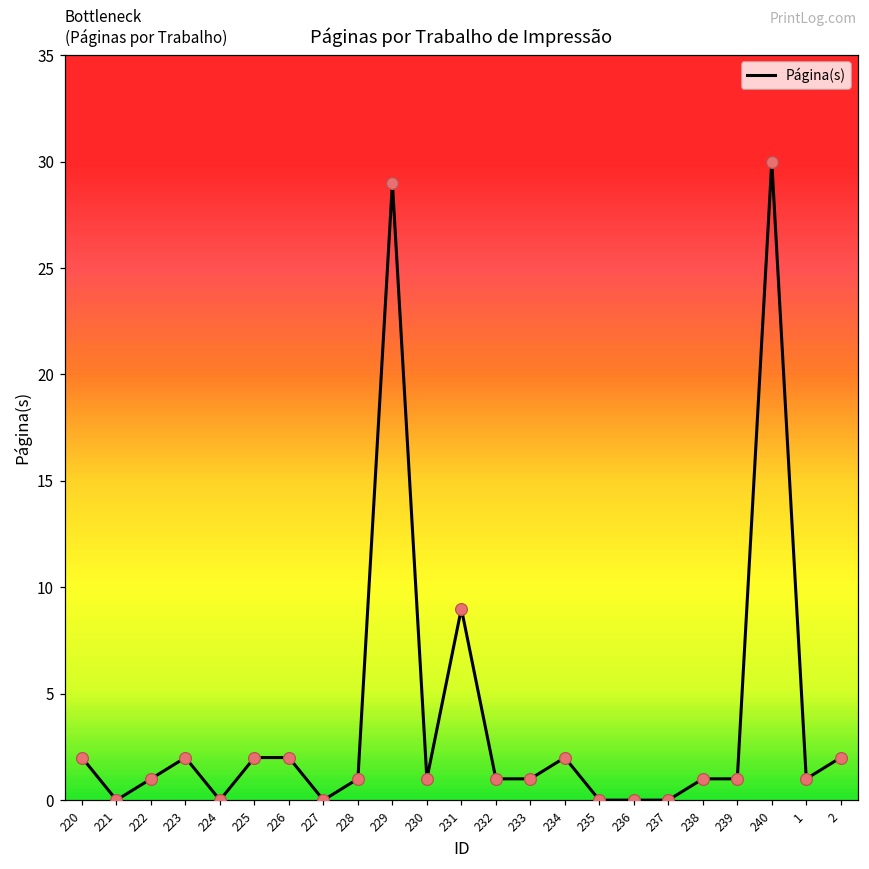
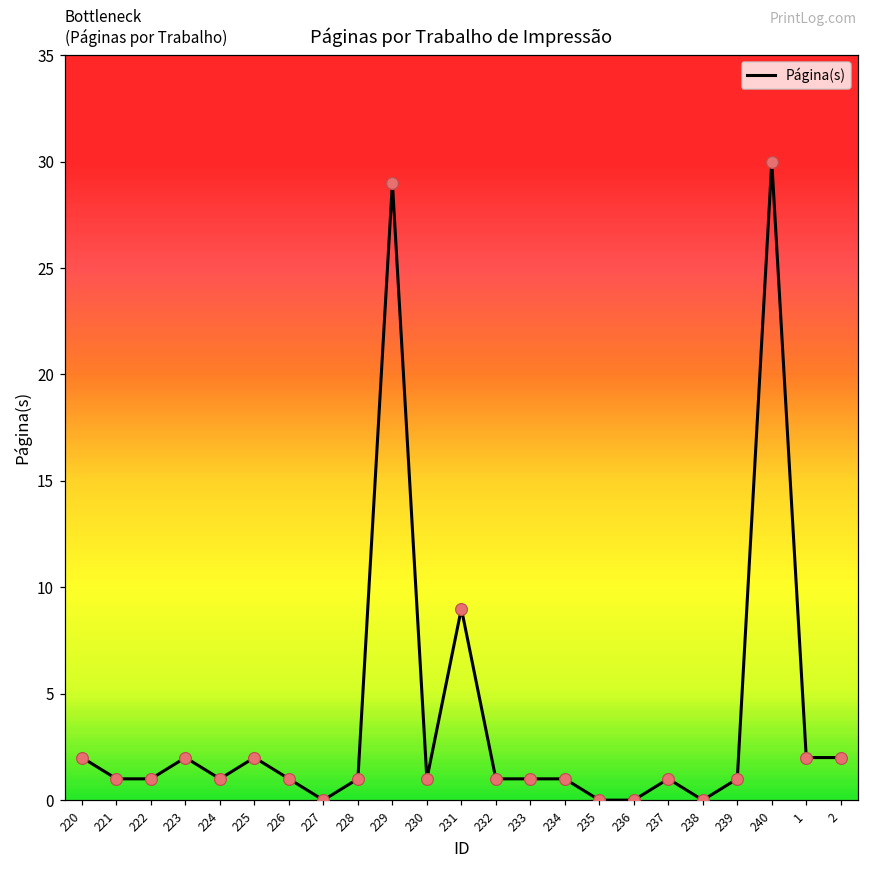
221: 0 -> 1
224: 0 -> 1
226: 2 -> 1
234: 2 -> 1
237: 0 -> 1
238: 1 -> 0
1: 1 -> 2
